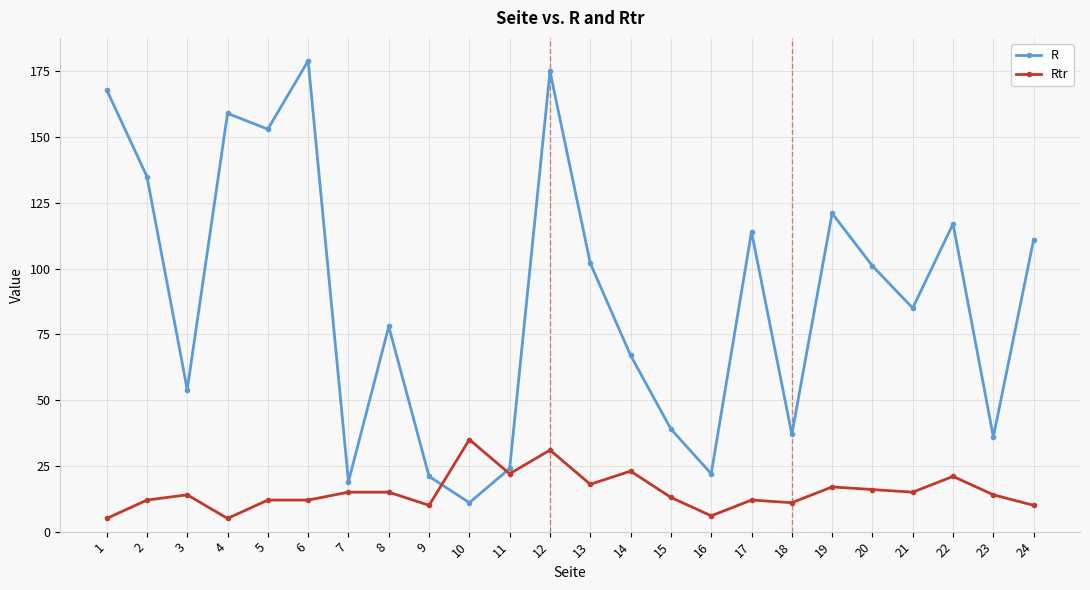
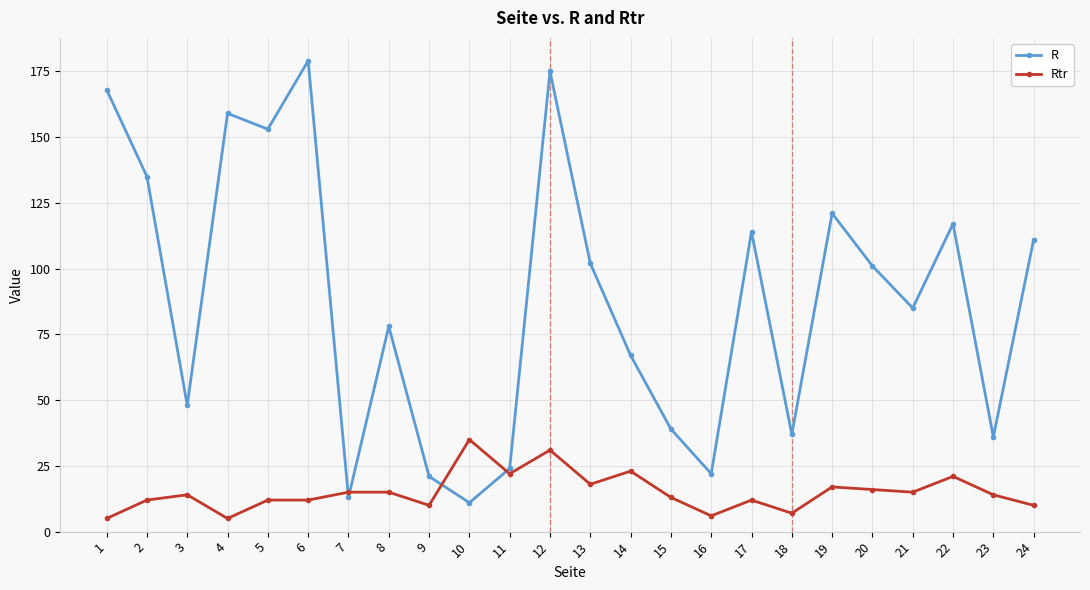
R, 3: 54 -> 48
R, 7: 19 -> 13
Rtr, 18: 11 -> 7
